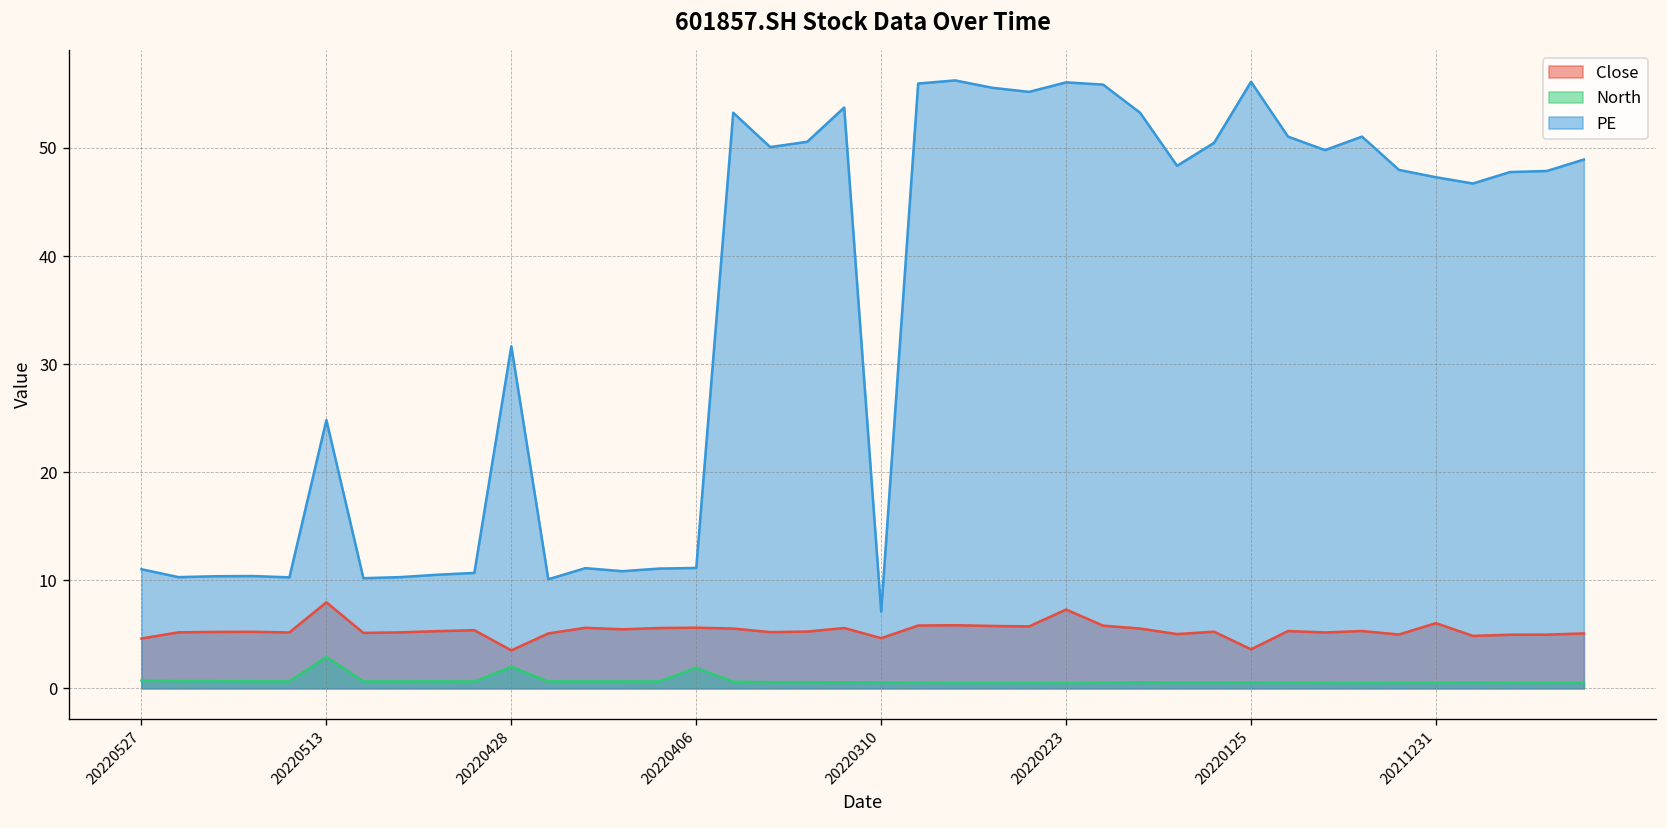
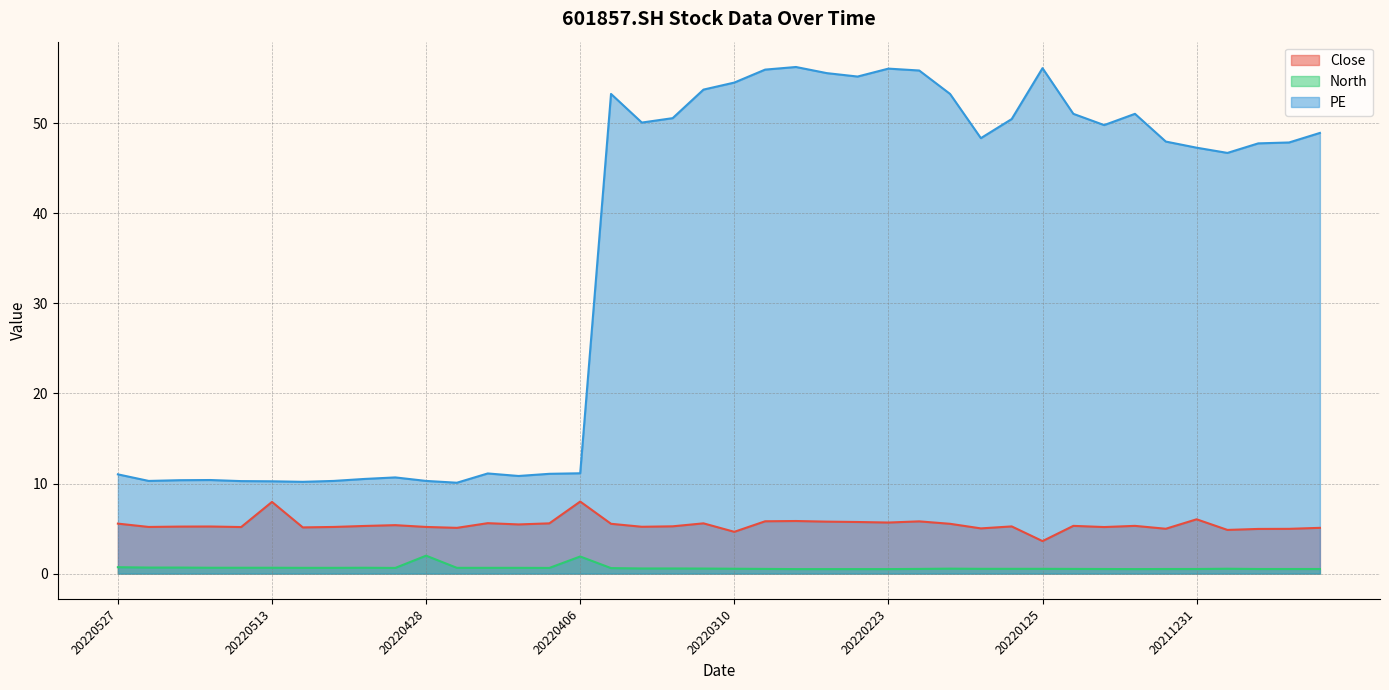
Close, 20220527: 5 -> 6
North, 20220513: 3 -> 1
PE, 20220513: 25 -> 10
Close, 20220428: 4 -> 5
PE, 20220428: 32 -> 10
Close, 20220406: 6 -> 8
PE, 20220310: 7 -> 55
Close, 20220223: 7 -> 6
